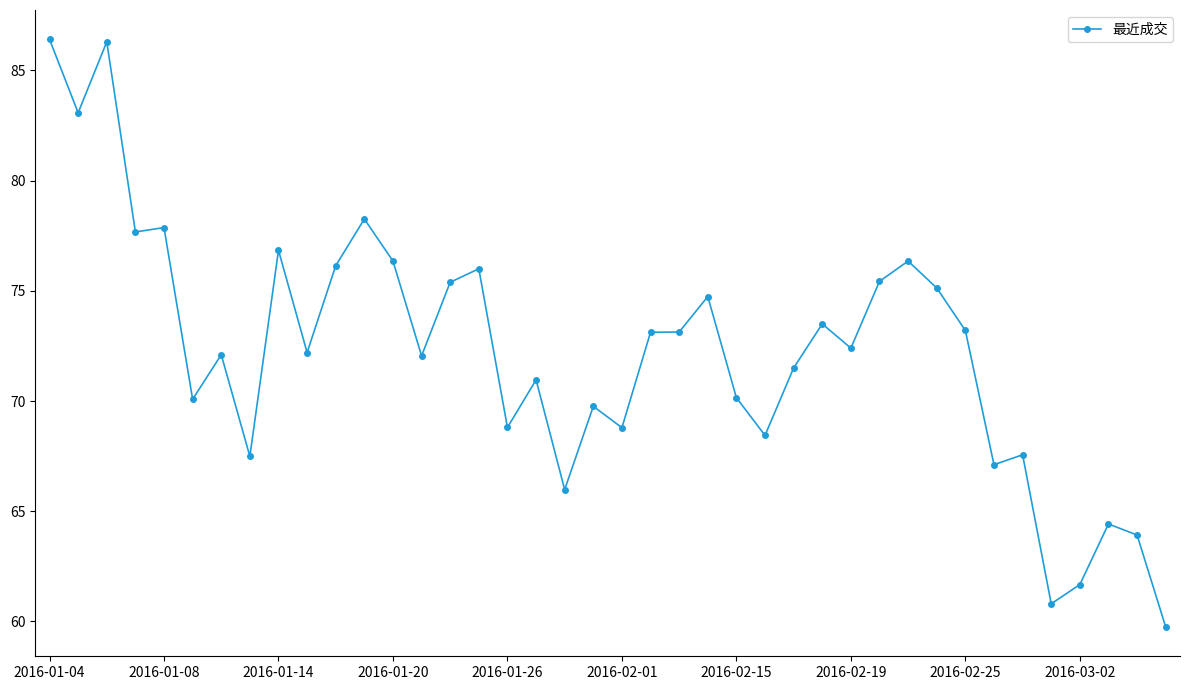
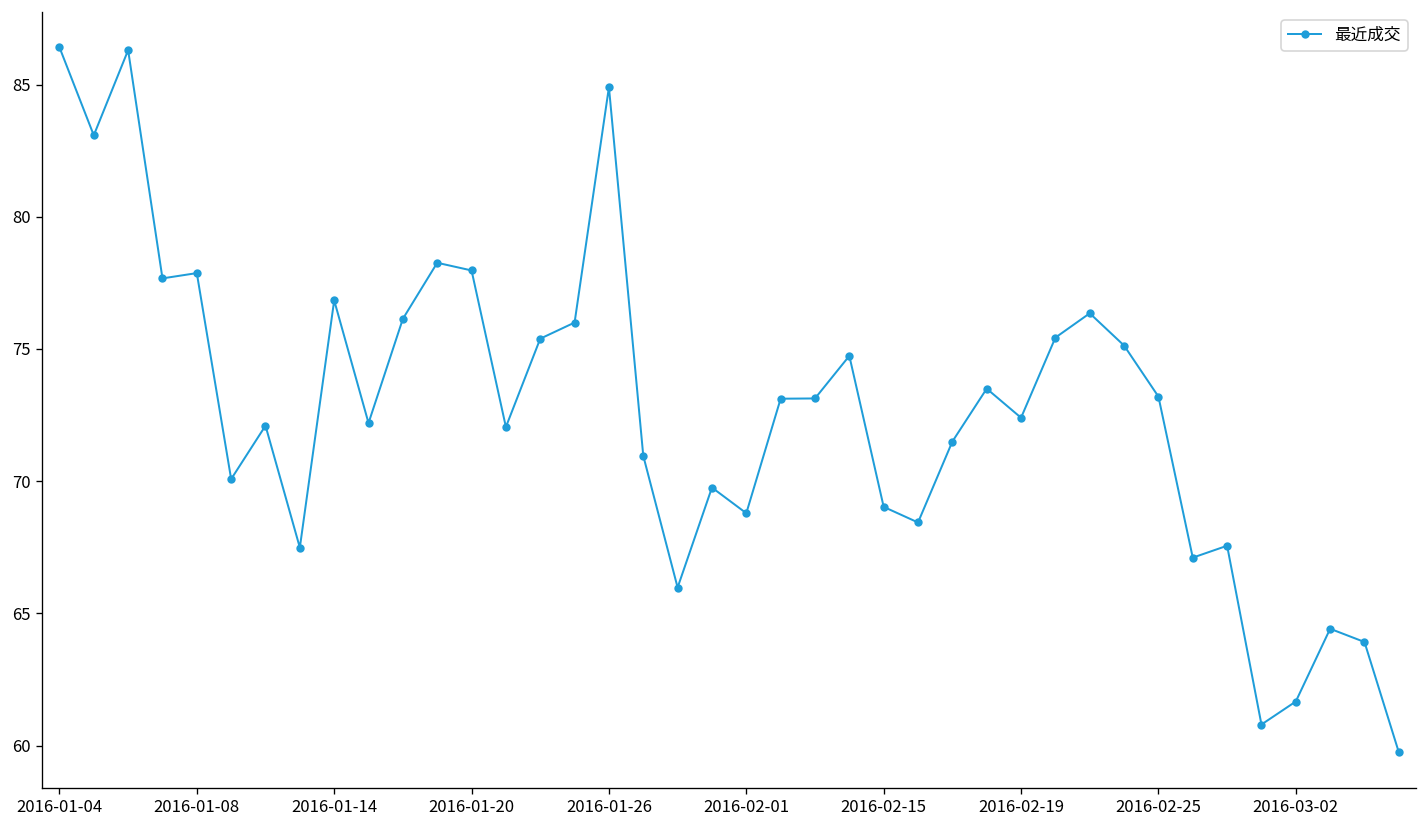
2016-01-20: 76.4 -> 78.0
2016-01-26: 68.8 -> 84.9
2016-02-15: 70.2 -> 69.0
